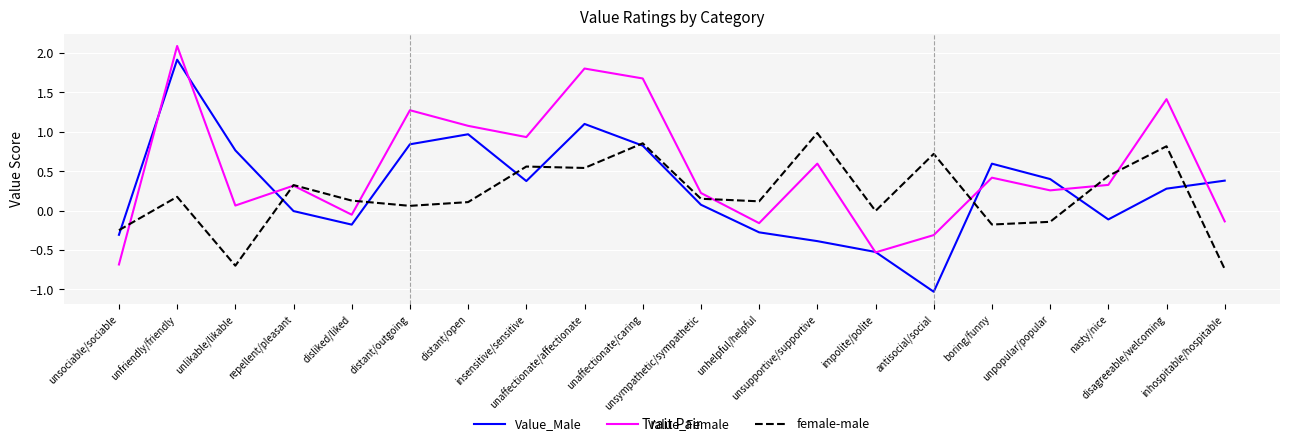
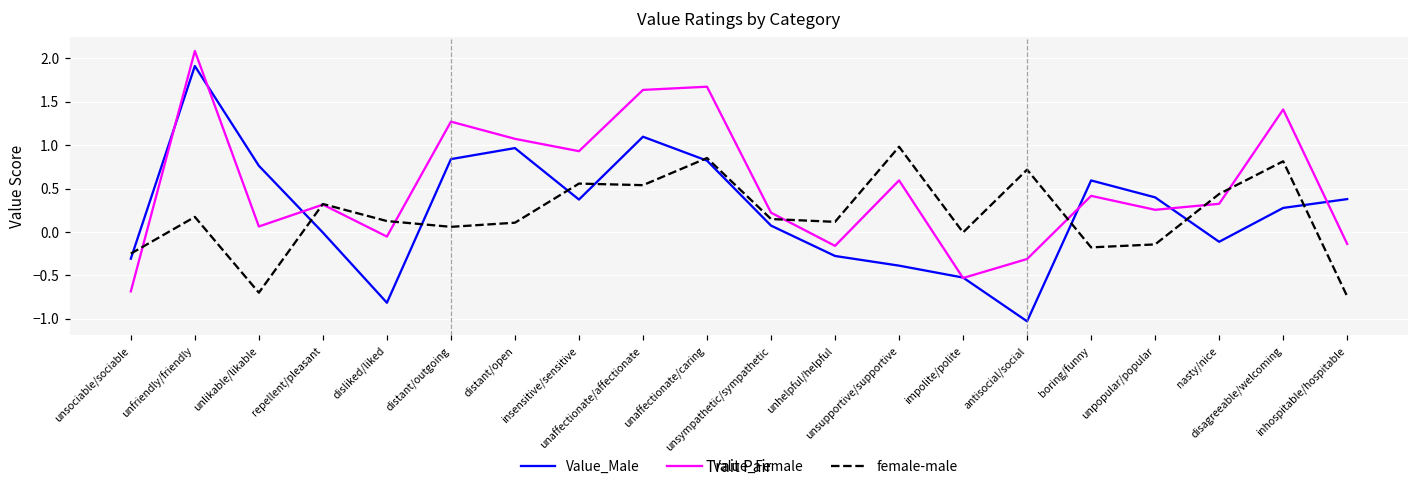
Value_Male, disliked/liked: -0.2 -> -0.8
Value_Female, unaffectionate/affectionate: 1.8 -> 1.6
